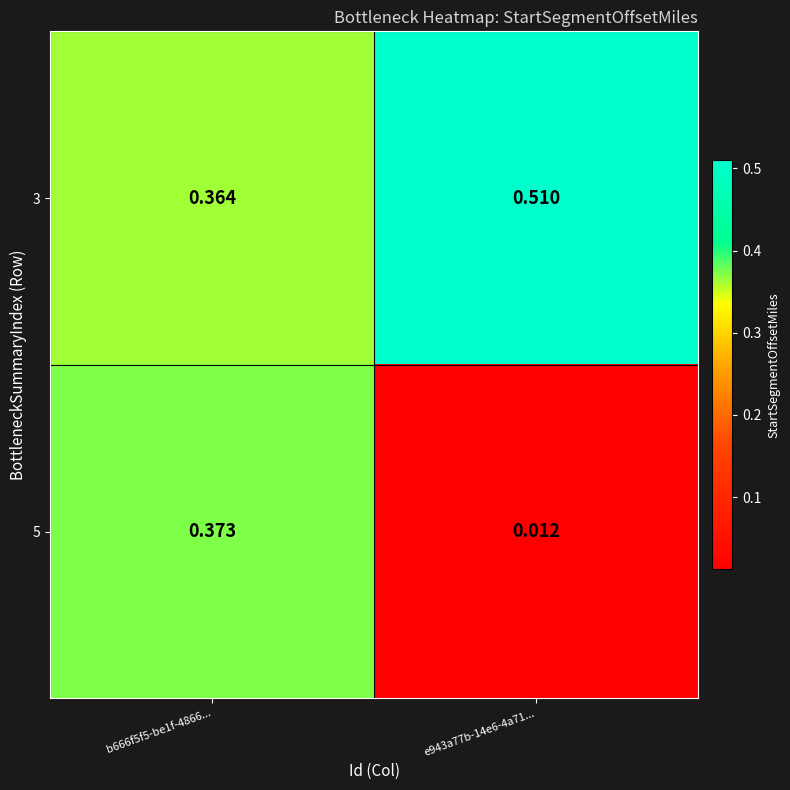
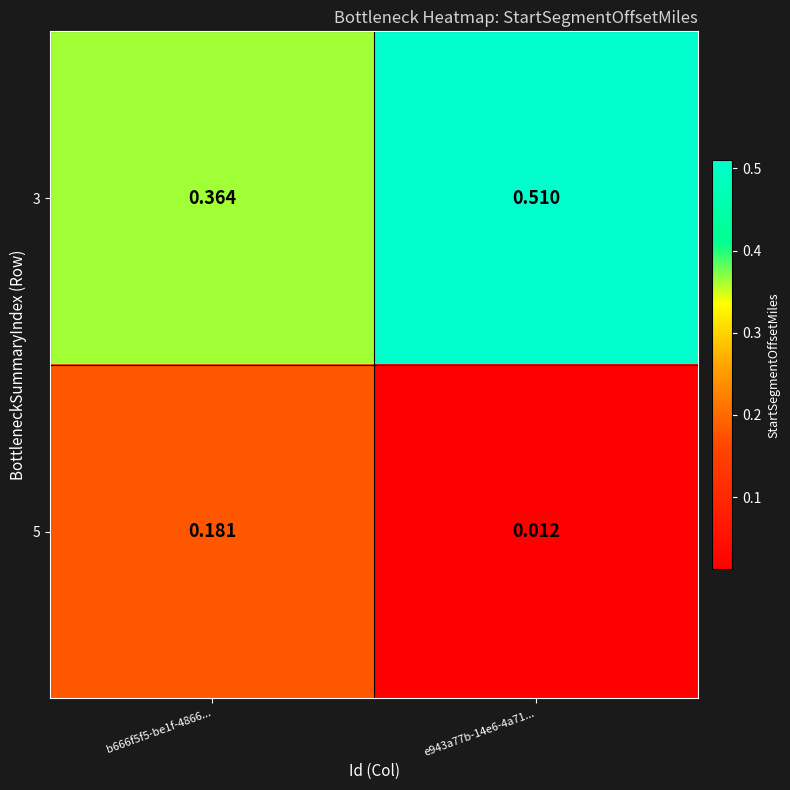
5, b666f5f5-be1f-4866...: 0.373 -> 0.181
